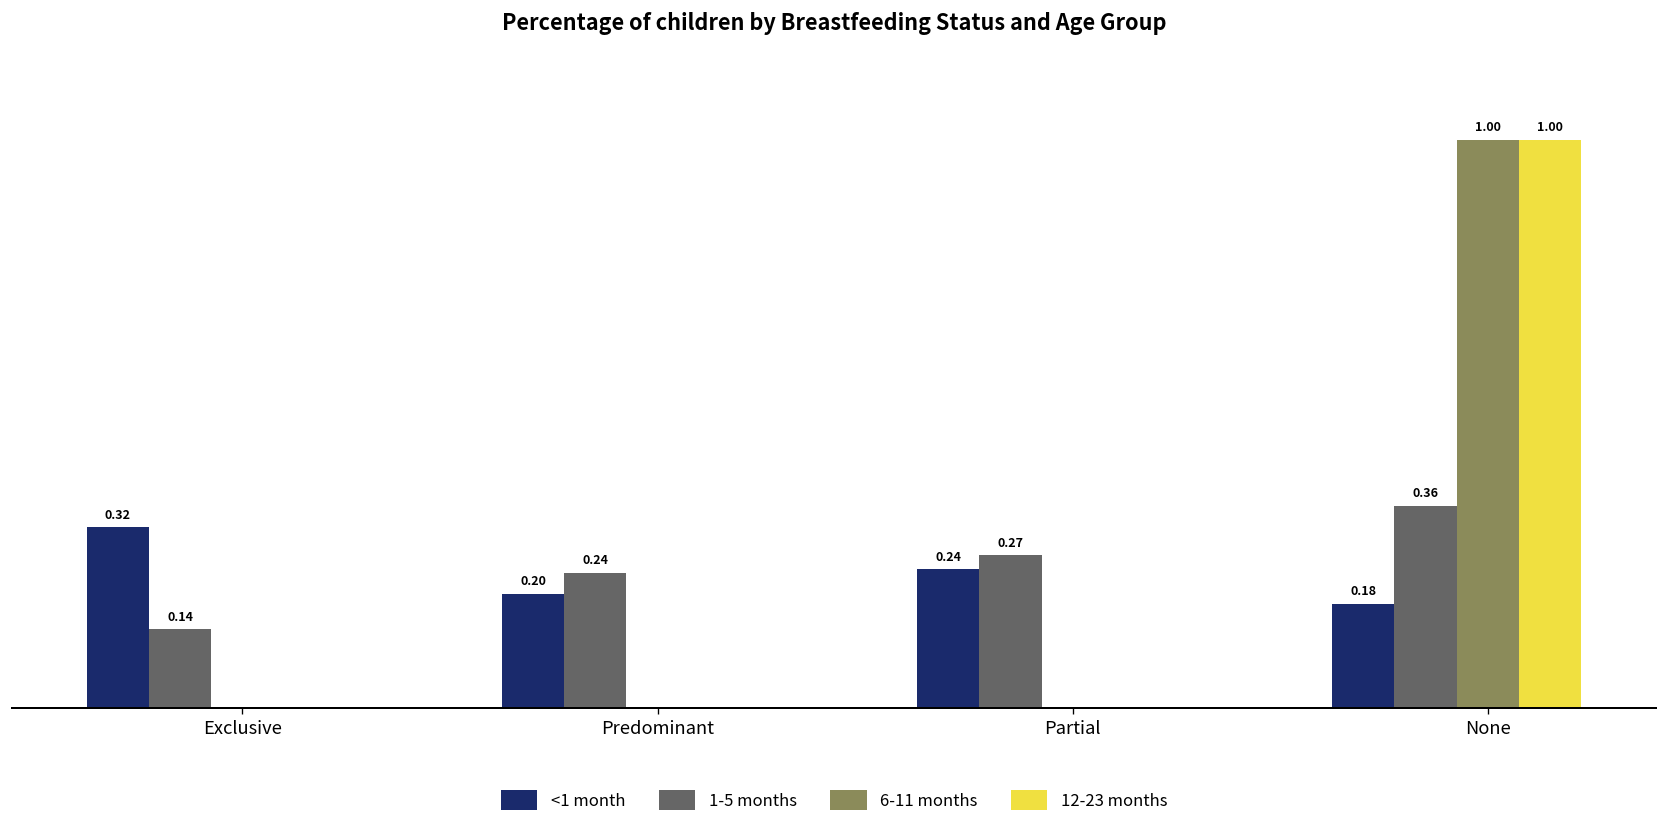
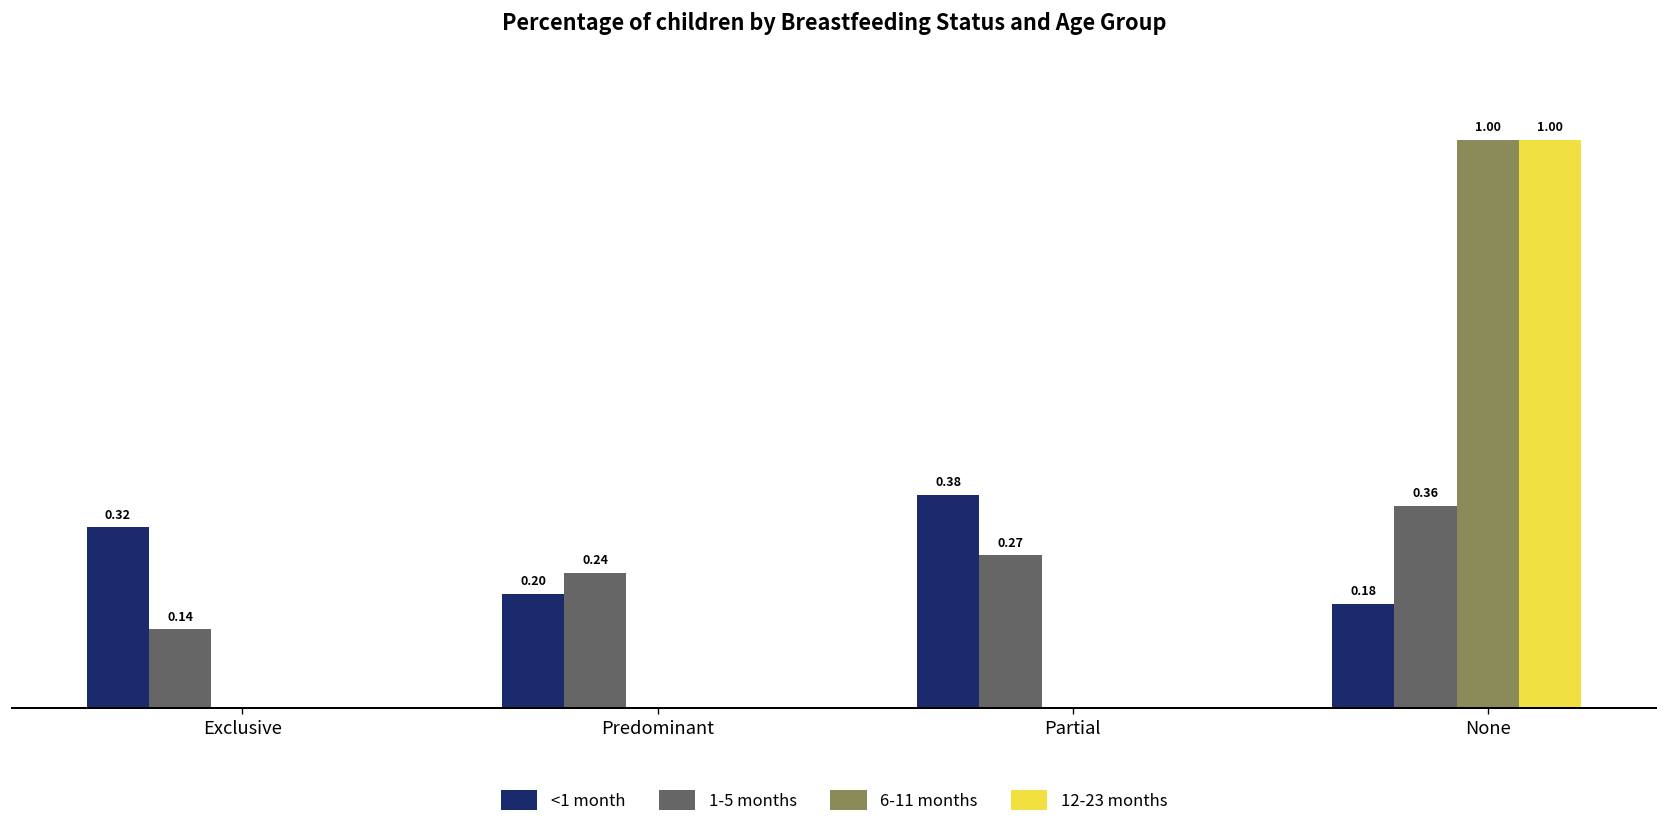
<1 month, Partial: 0.24 -> 0.38
